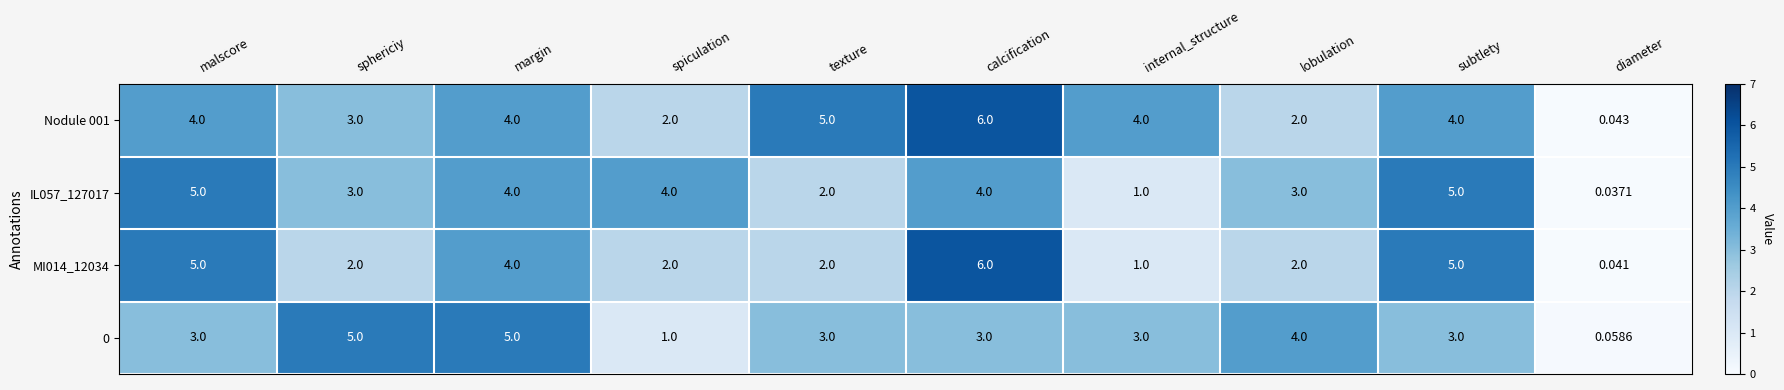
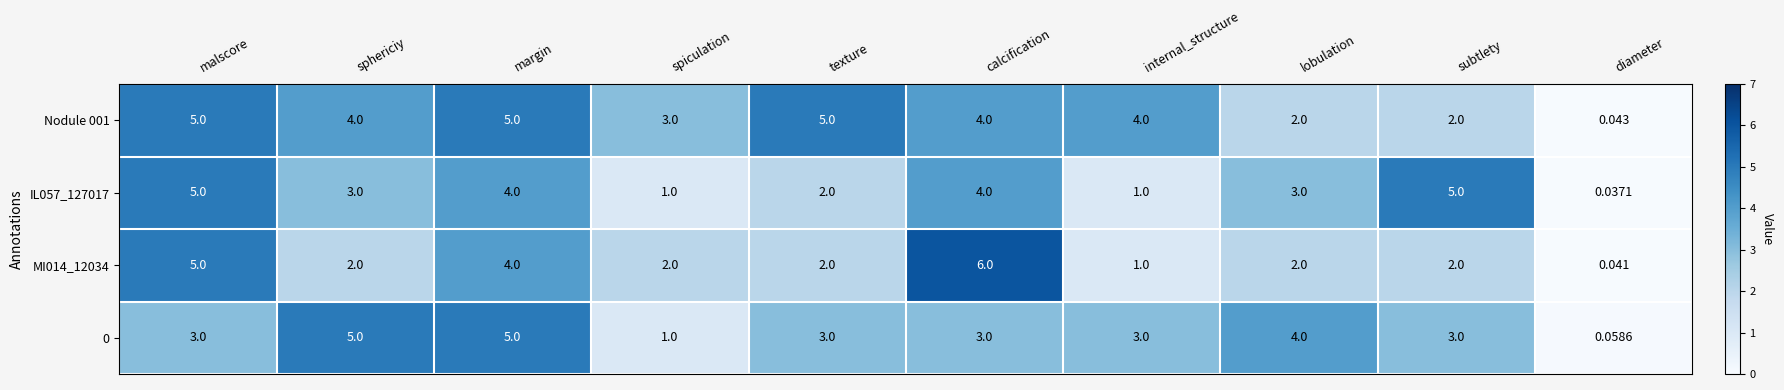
Nodule 001, malscore: 4.0 -> 5.0
Nodule 001, sphericiy: 3.0 -> 4.0
Nodule 001, margin: 4.0 -> 5.0
Nodule 001, spiculation: 2.0 -> 3.0
Nodule 001, calcification: 6.0 -> 4.0
Nodule 001, subtlety: 4.0 -> 2.0
IL057_127017, spiculation: 4.0 -> 1.0
MI014_12034, subtlety: 5.0 -> 2.0
